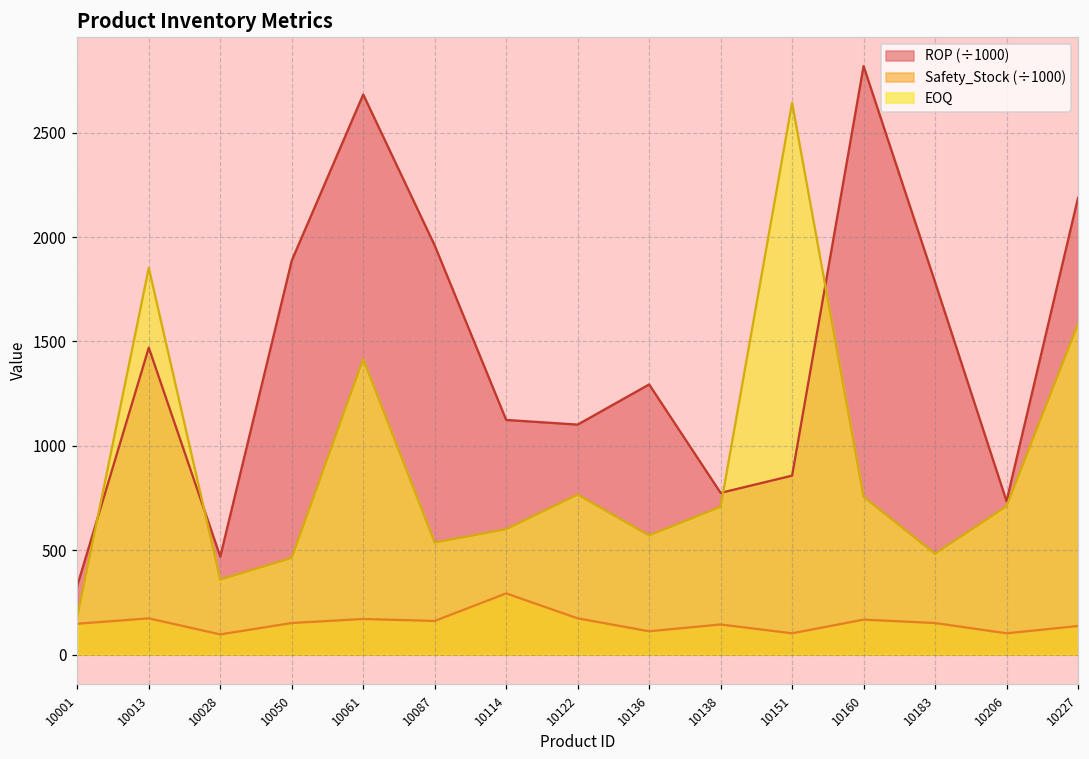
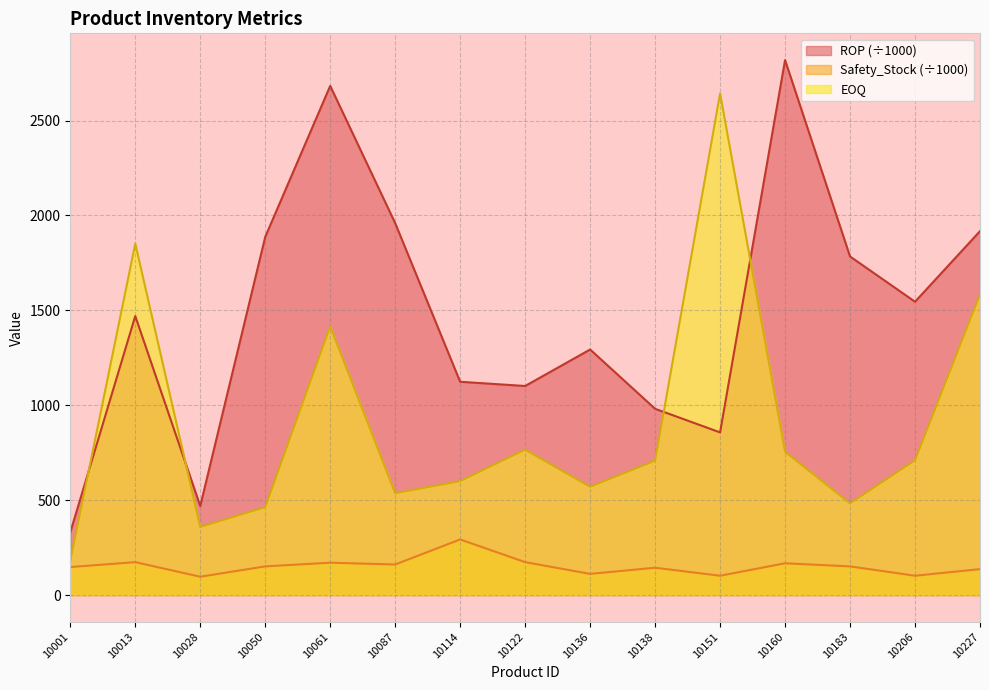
ROP (÷1000), 10138: 770 -> 980
ROP (÷1000), 10206: 730 -> 1550
ROP (÷1000), 10227: 2190 -> 1920
